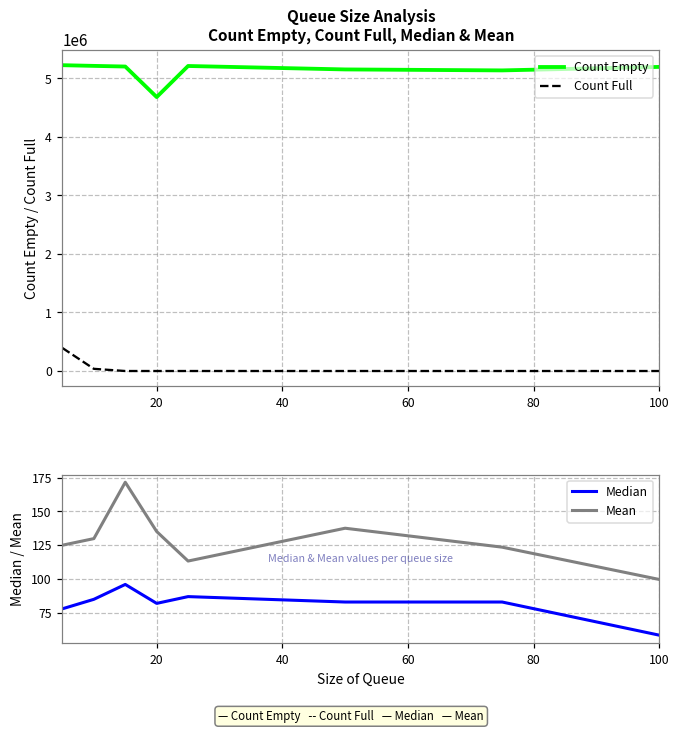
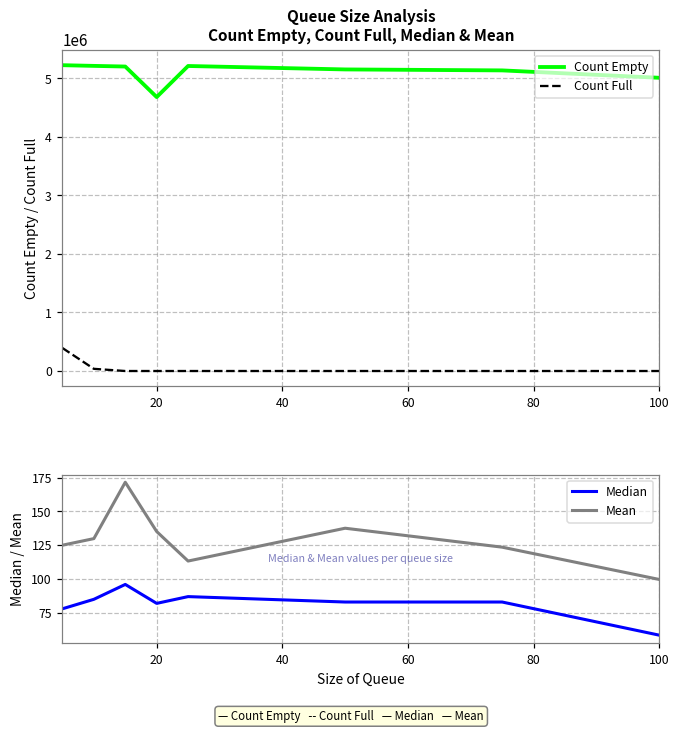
Queue Size Analysis Count Empty, Count Full, Median & Mean, Count Empty, 100: 5200000 -> 5000000
